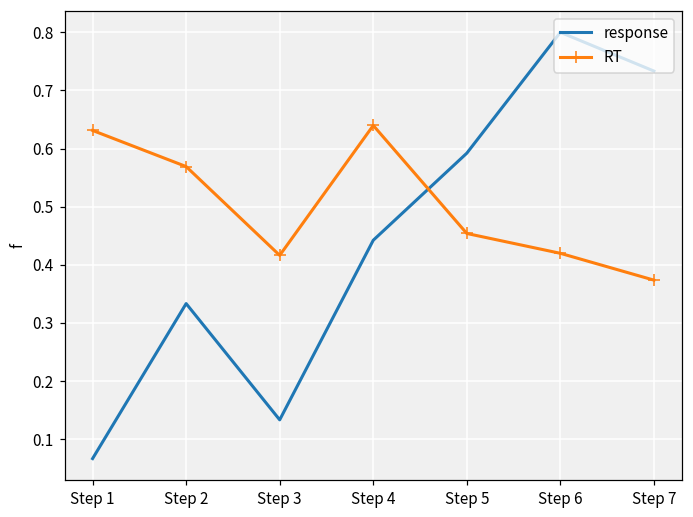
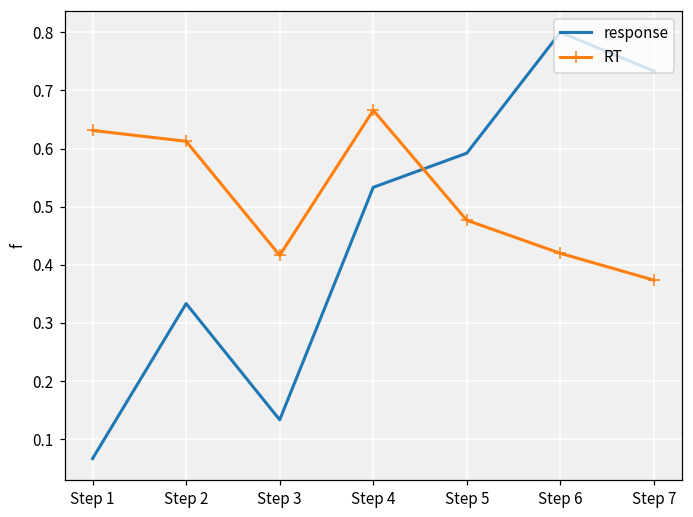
RT, Step 2: 0.57 -> 0.61
response, Step 4: 0.44 -> 0.53
RT, Step 4: 0.64 -> 0.67
RT, Step 5: 0.45 -> 0.48
